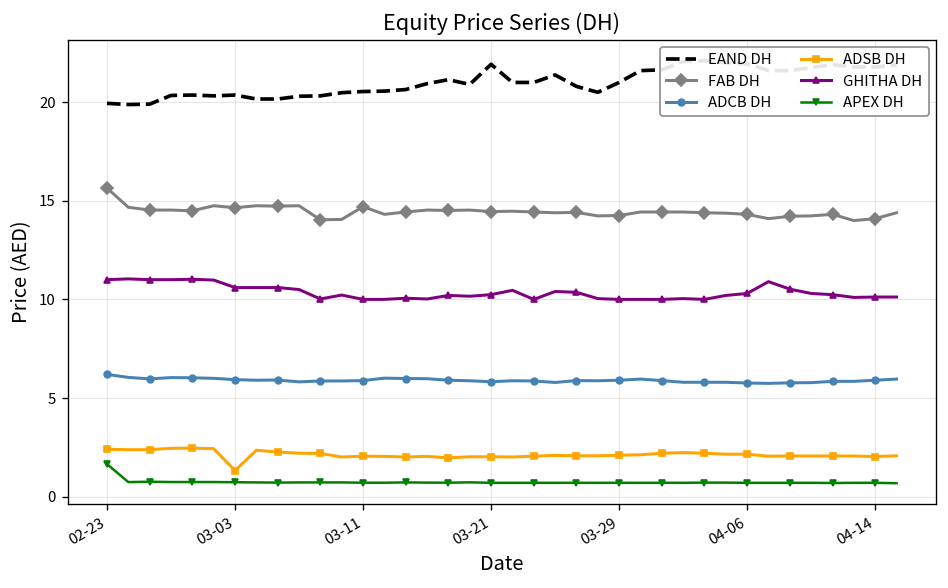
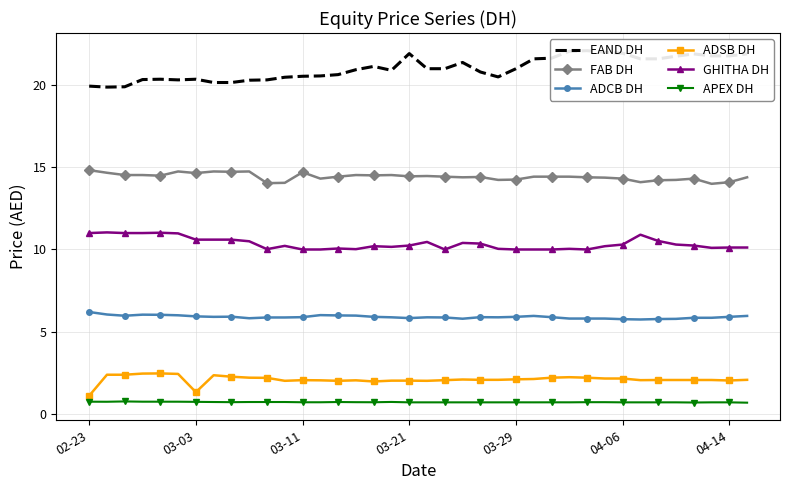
FAB DH, 02-23: 15.6 -> 14.8
ADSB DH, 02-23: 2.4 -> 1.1
APEX DH, 02-23: 1.7 -> 0.7
